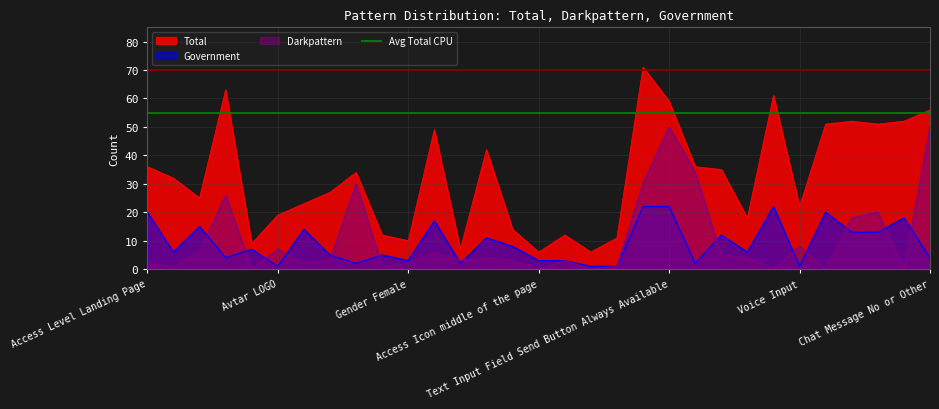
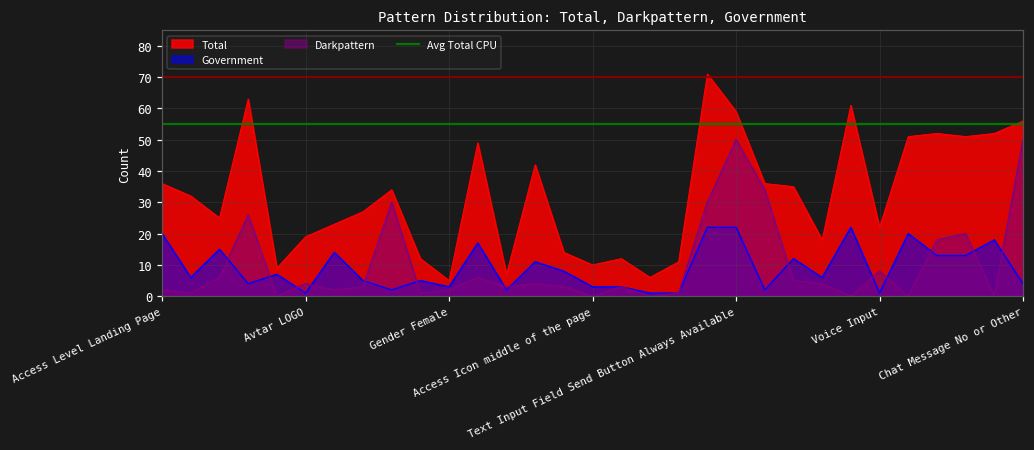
Darkpattern, Avtar LOGO: 7 -> 4
Total, Gender Female: 10 -> 5
Total, Access Icon middle of the page: 6 -> 10
